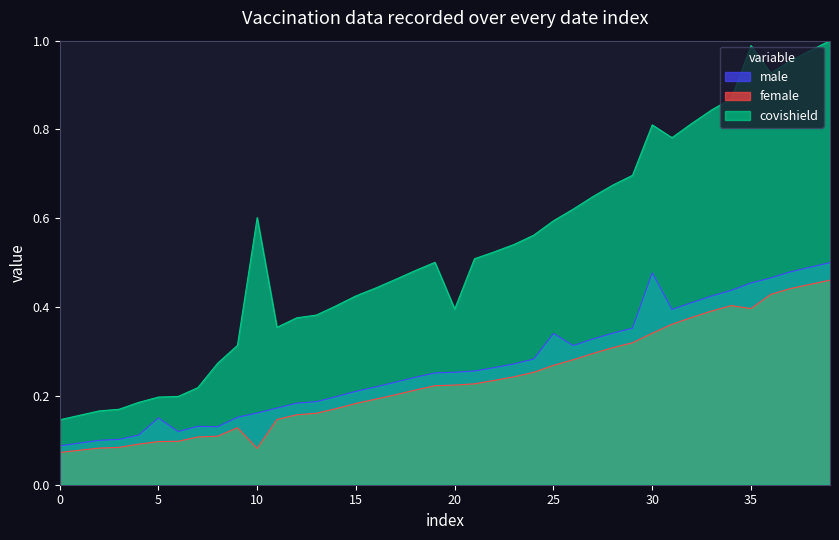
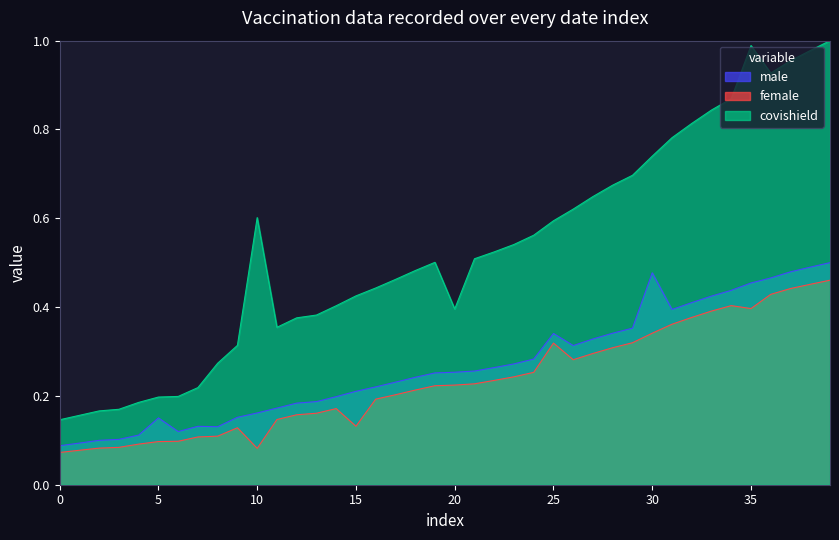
female, 15: 0.18 -> 0.13
female, 25: 0.27 -> 0.32
covishield, 30: 0.81 -> 0.74
